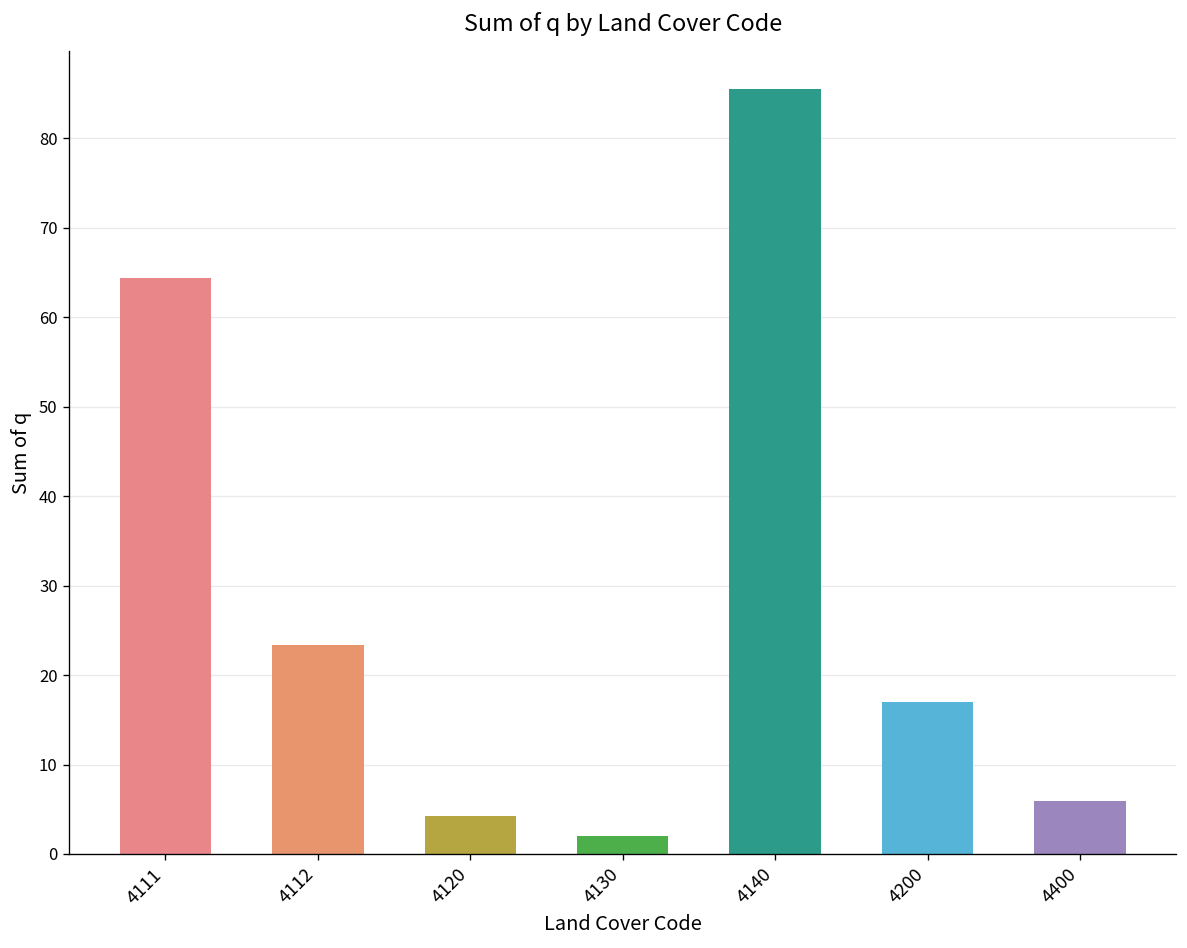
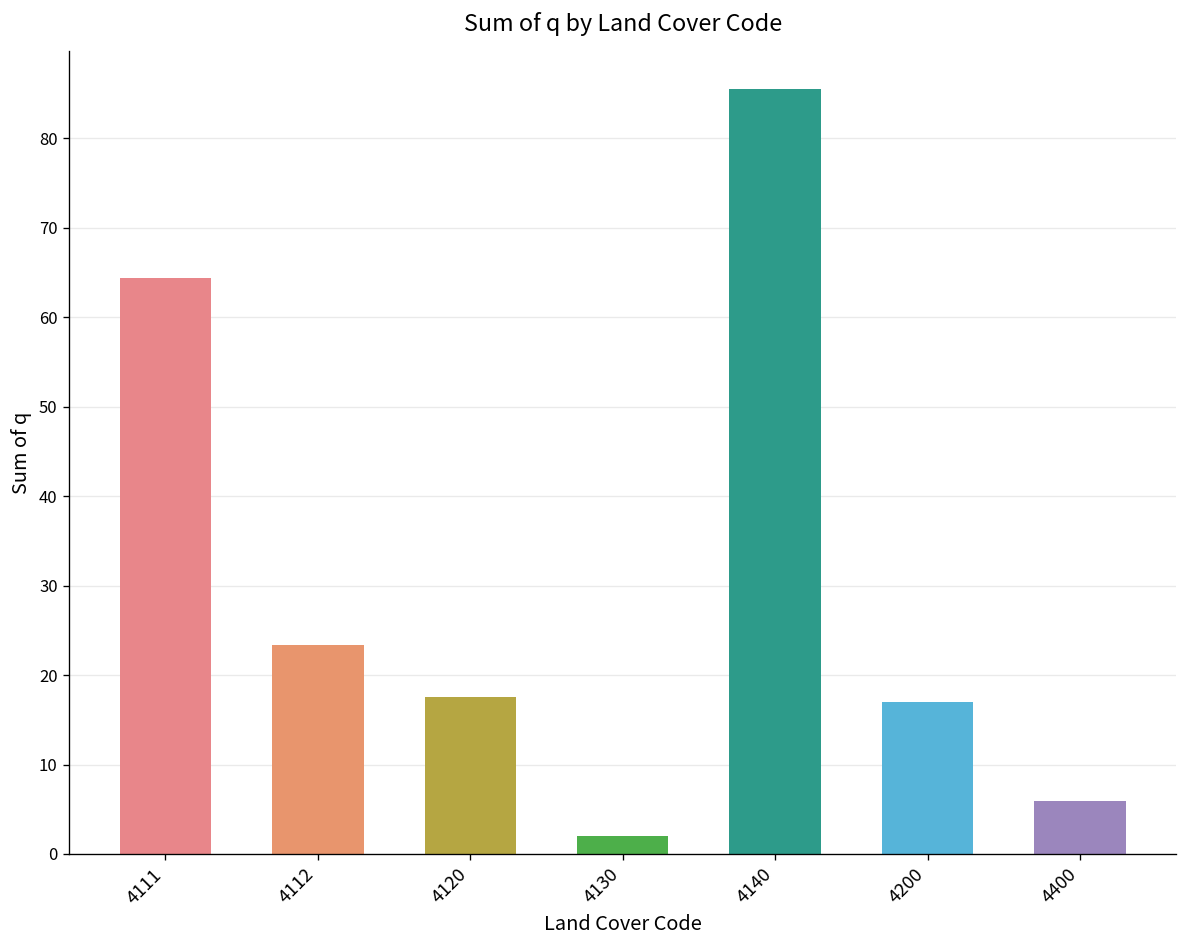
4120: 4 -> 18
